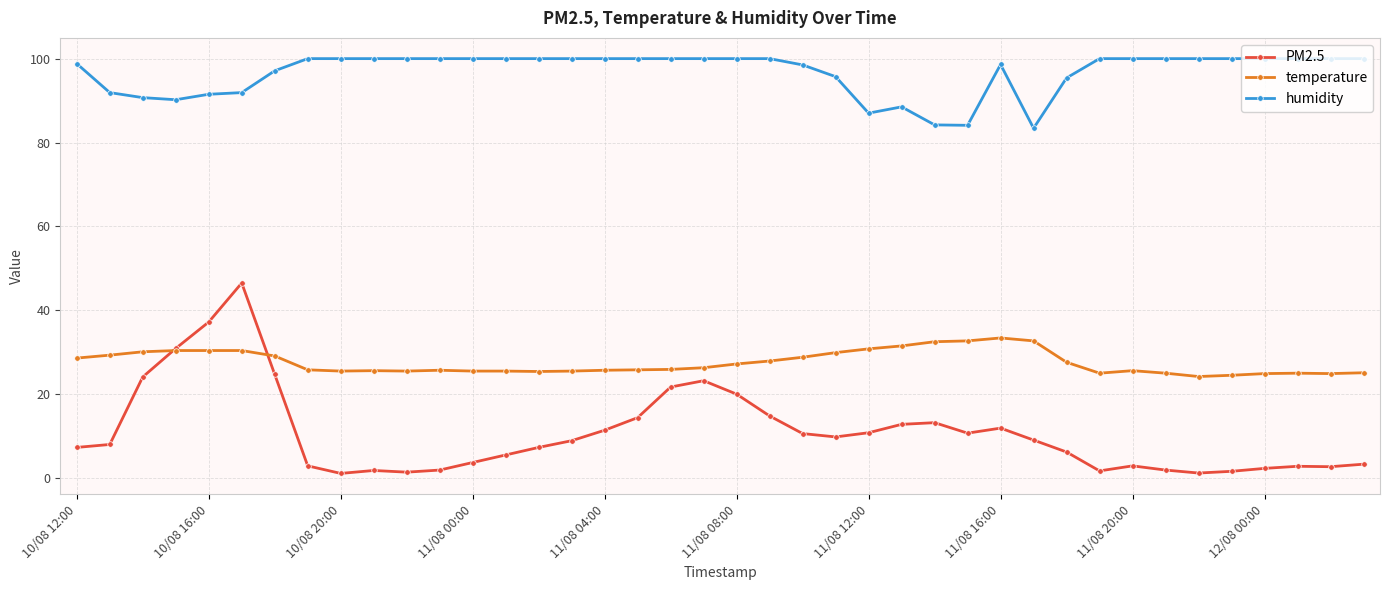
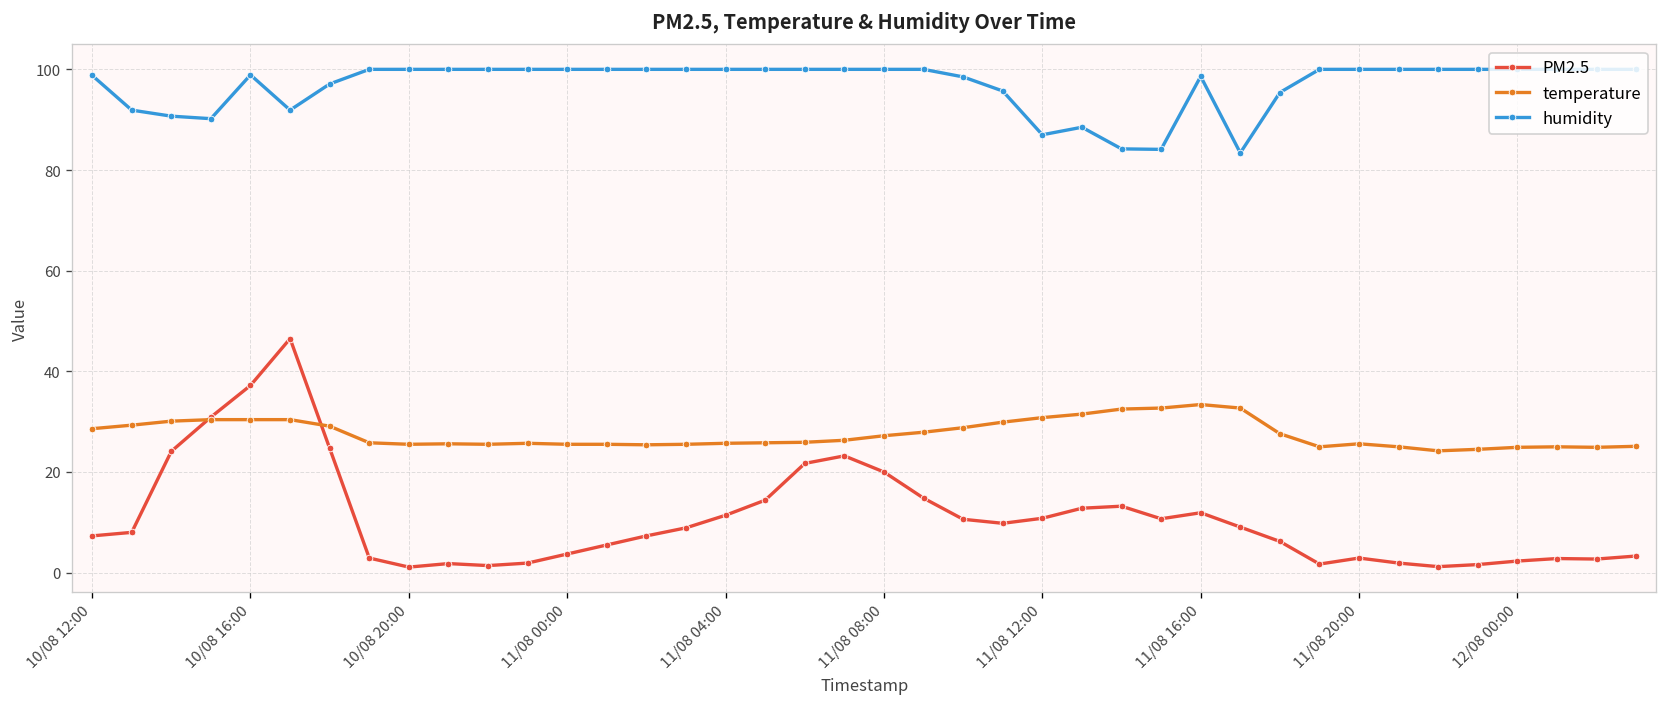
humidity, 10/08 16:00: 92 -> 99
